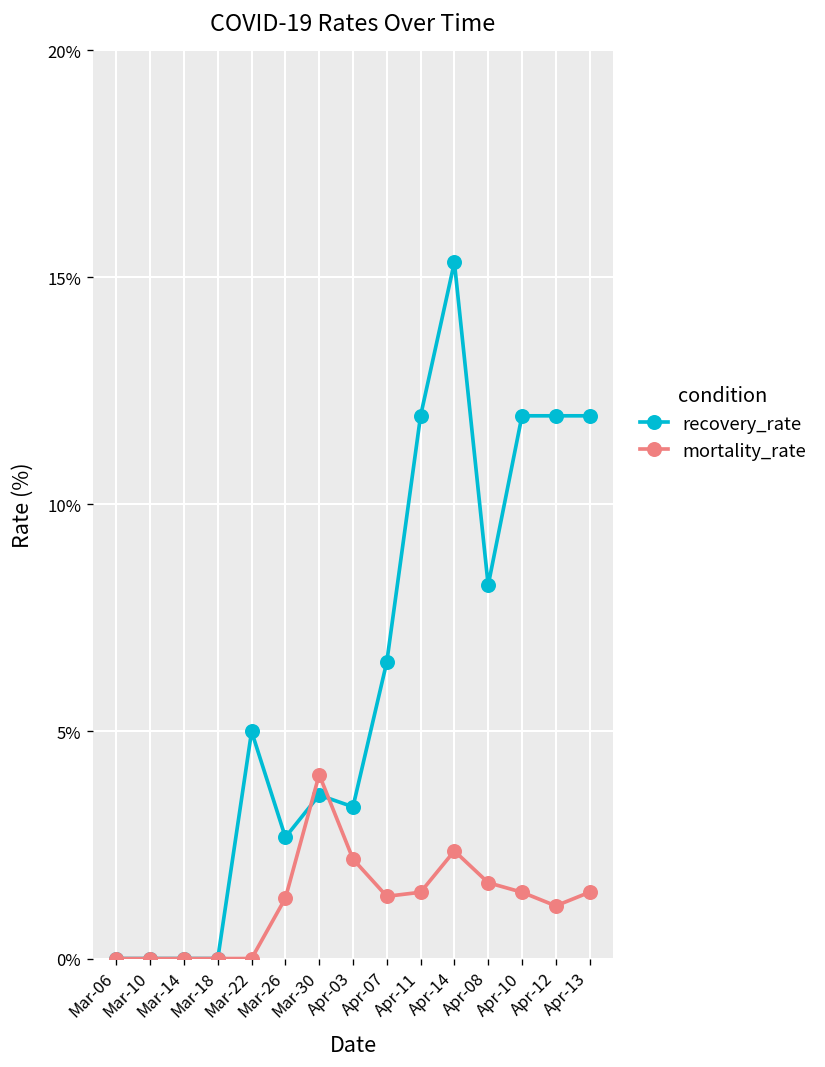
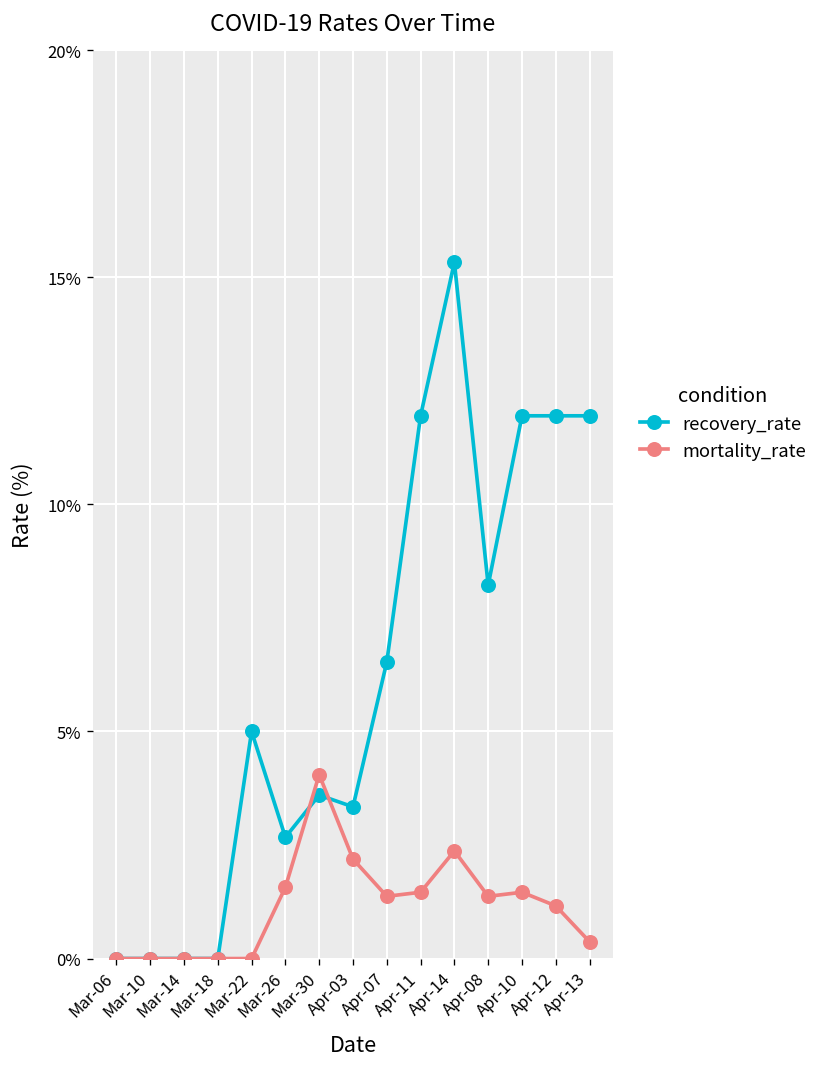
mortality_rate, Mar-26: 1.3% -> 1.6%
mortality_rate, Apr-08: 1.7% -> 1.4%
mortality_rate, Apr-13: 1.5% -> 0.4%
